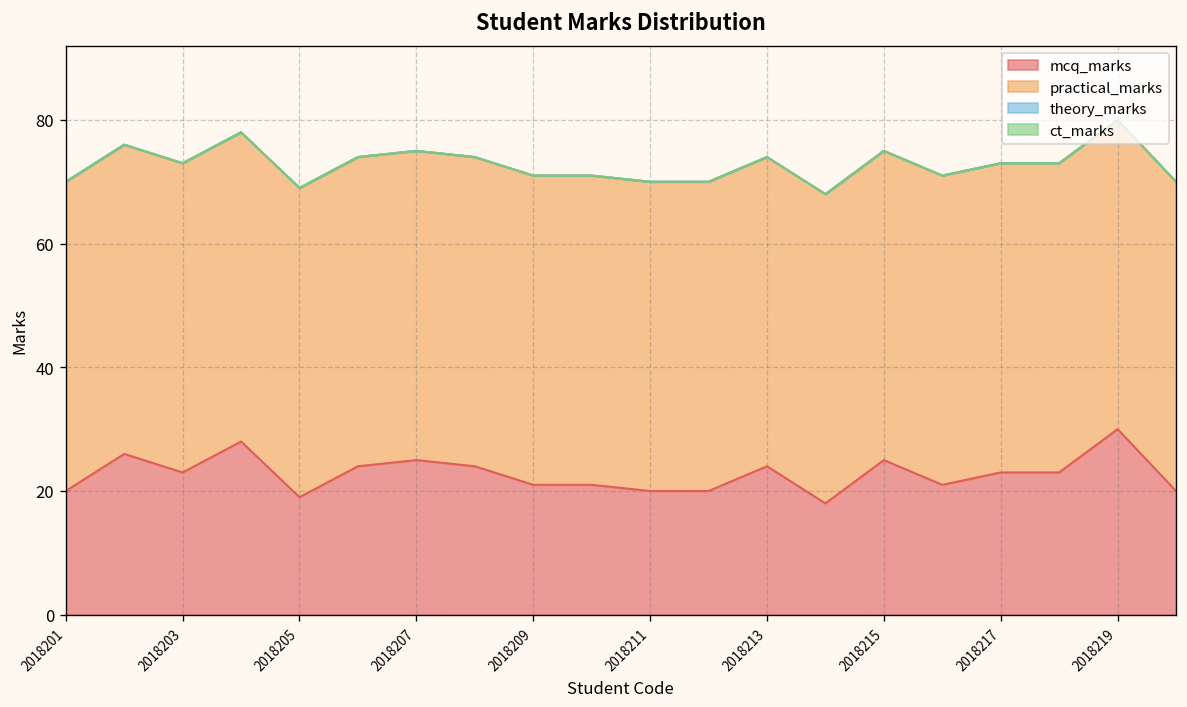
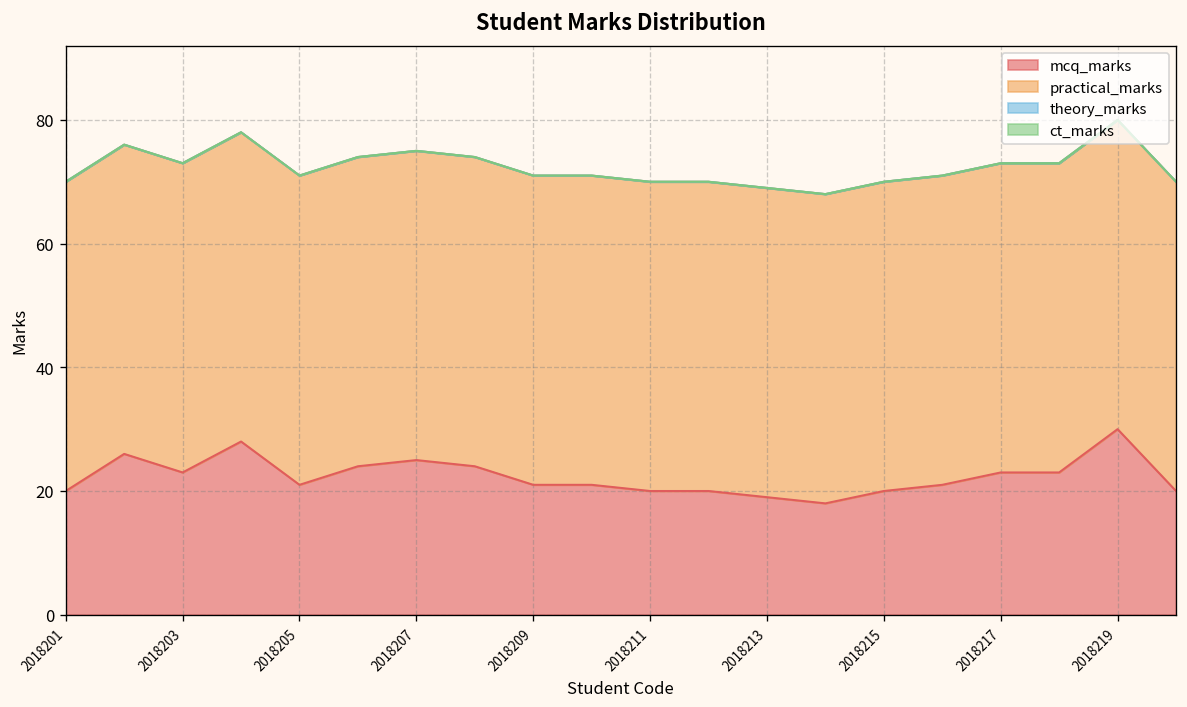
mcq_marks, 2018205: 19 -> 21
mcq_marks, 2018213: 24 -> 19
mcq_marks, 2018215: 25 -> 20
